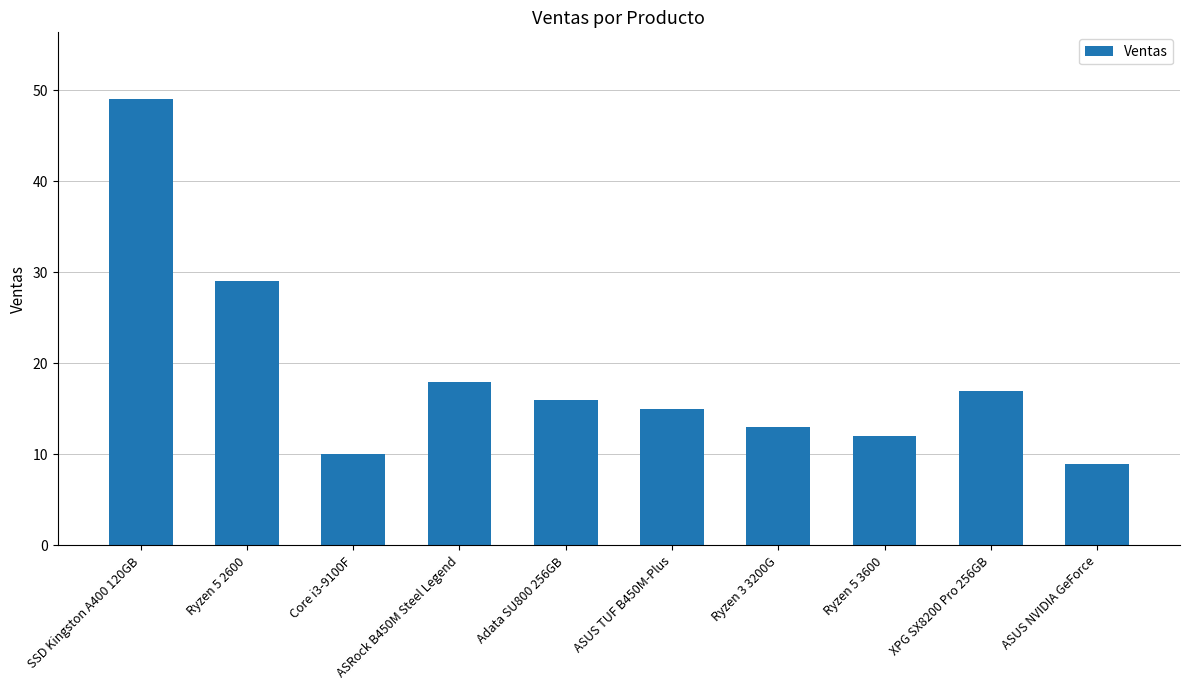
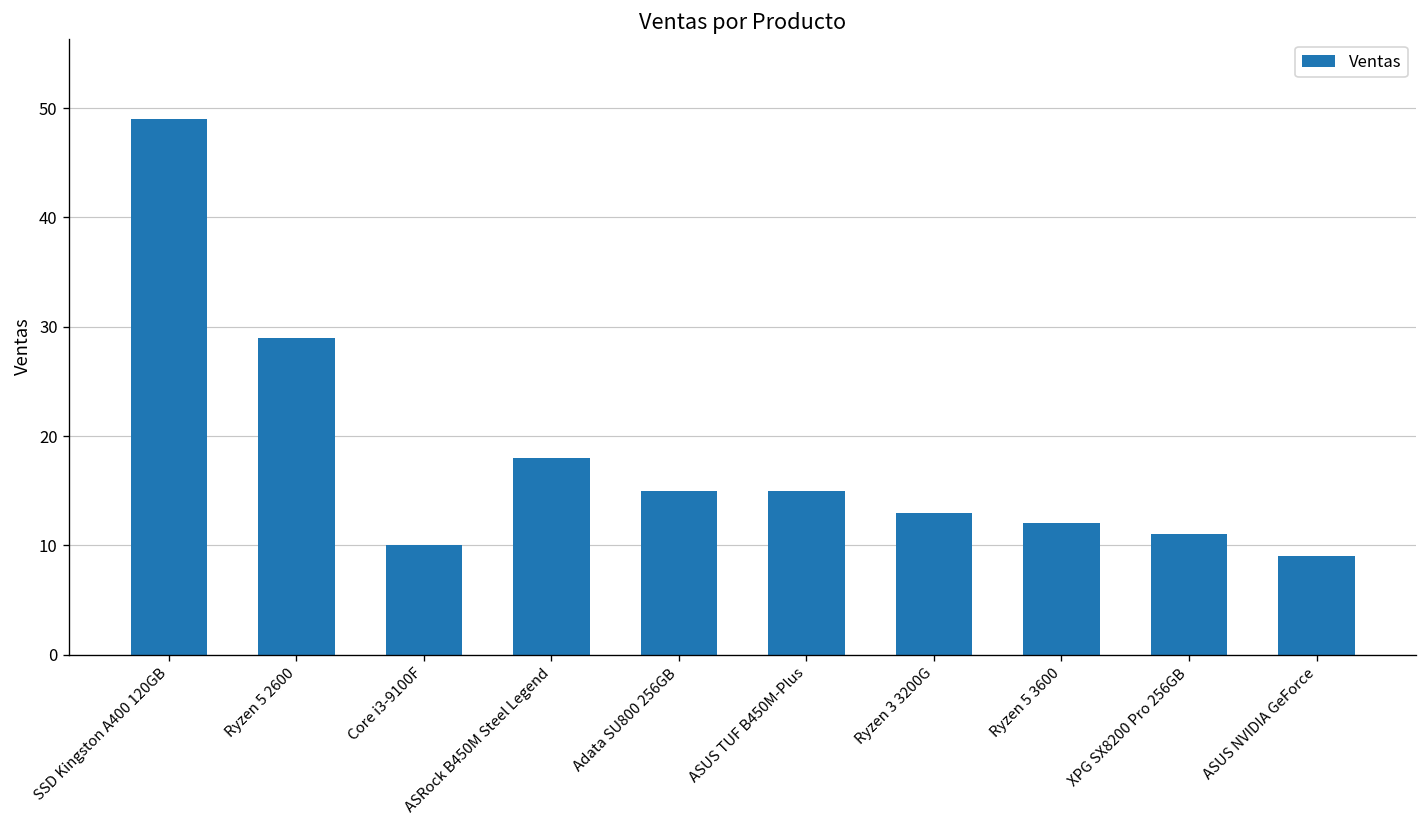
Adata SU800 256GB: 16 -> 15
XPG SX8200 Pro 256GB: 17 -> 11
